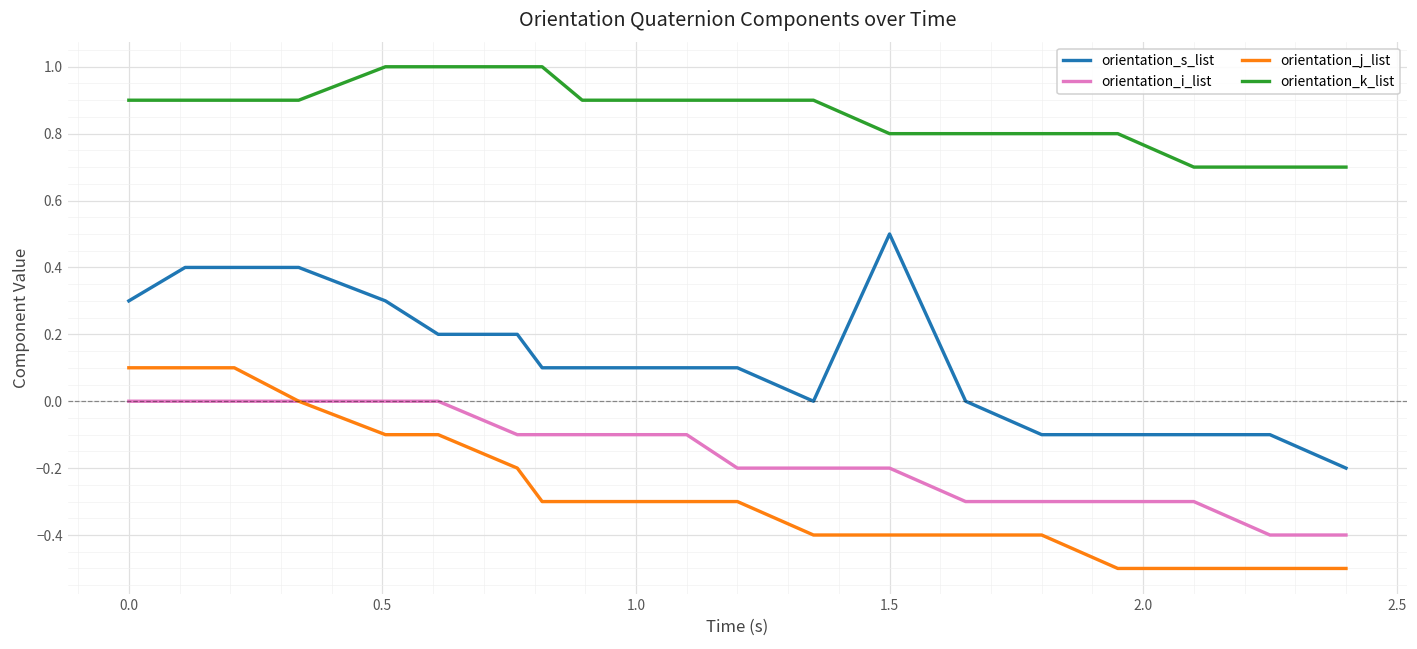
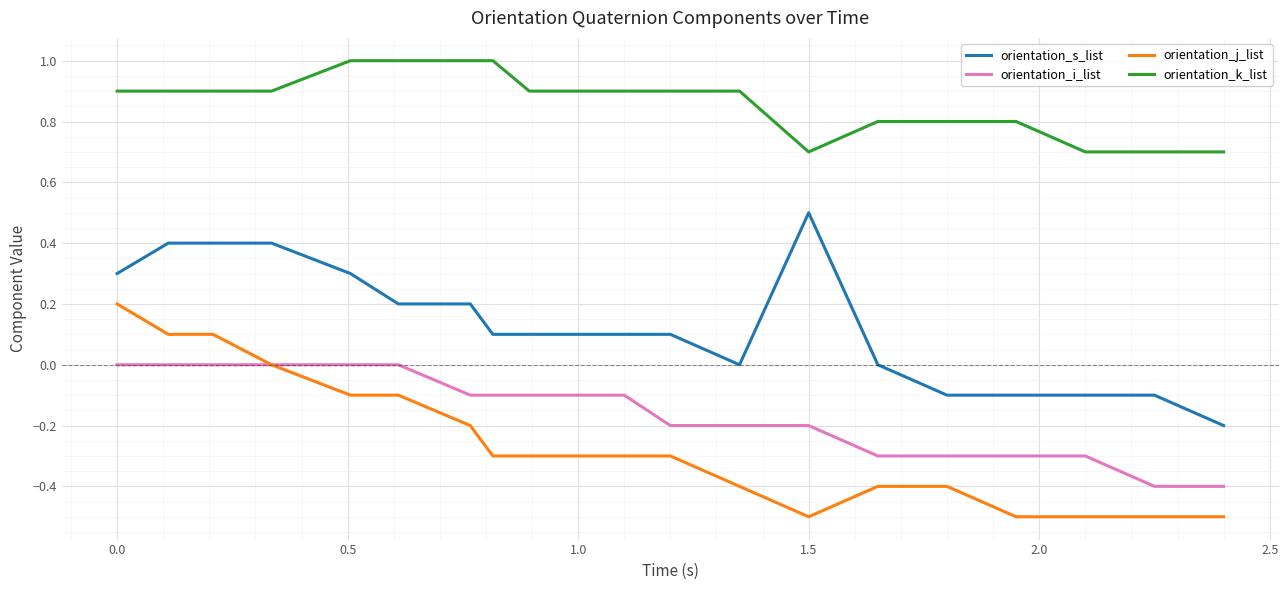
orientation_j_list, 0.0: 0.1 -> 0.2
orientation_j_list, 1.5: -0.4 -> -0.5
orientation_k_list, 1.5: 0.8 -> 0.7
